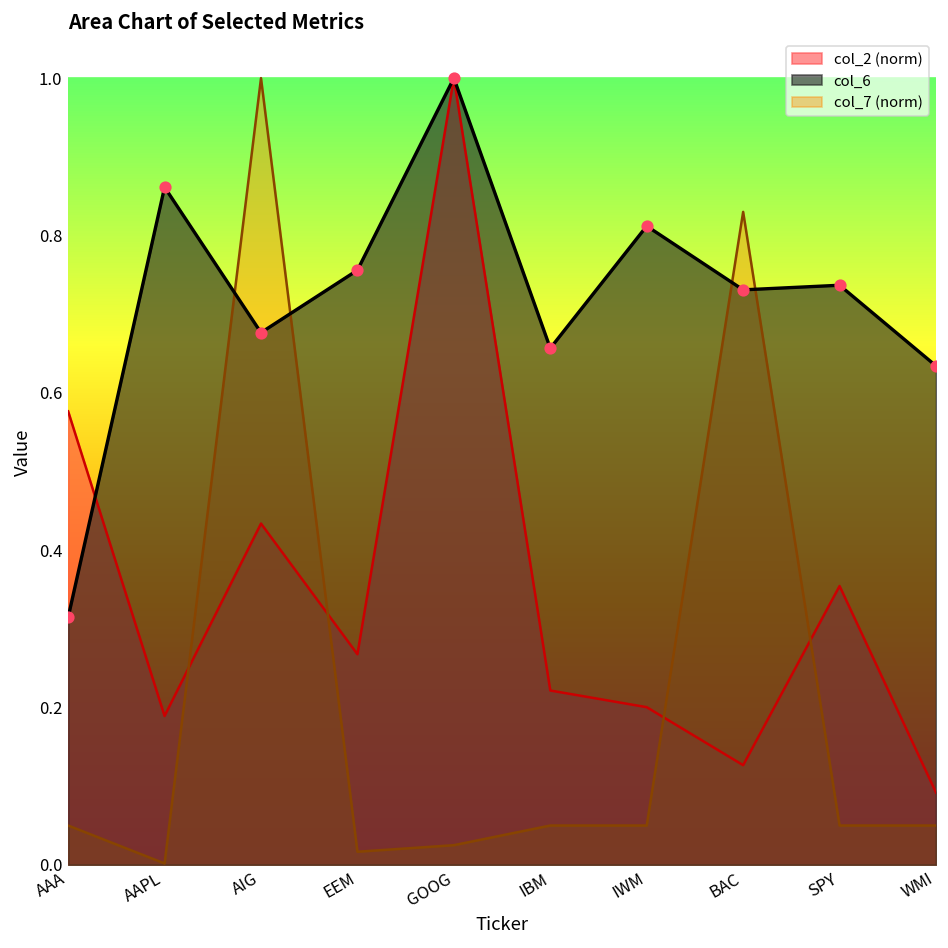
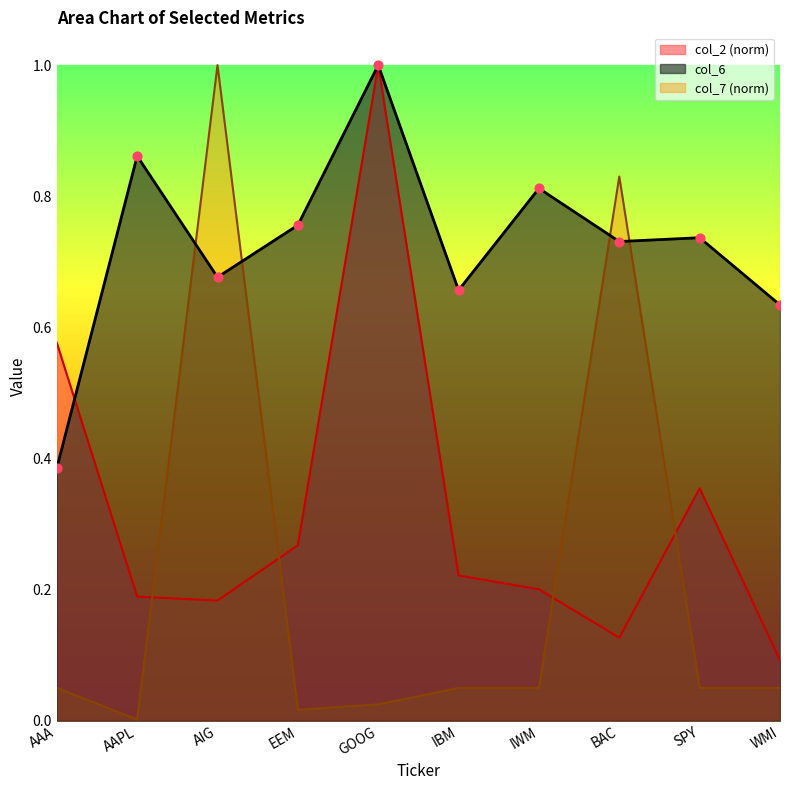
col_6, AAA: 0.31 -> 0.39
col_2 (norm), AIG: 0.43 -> 0.18
